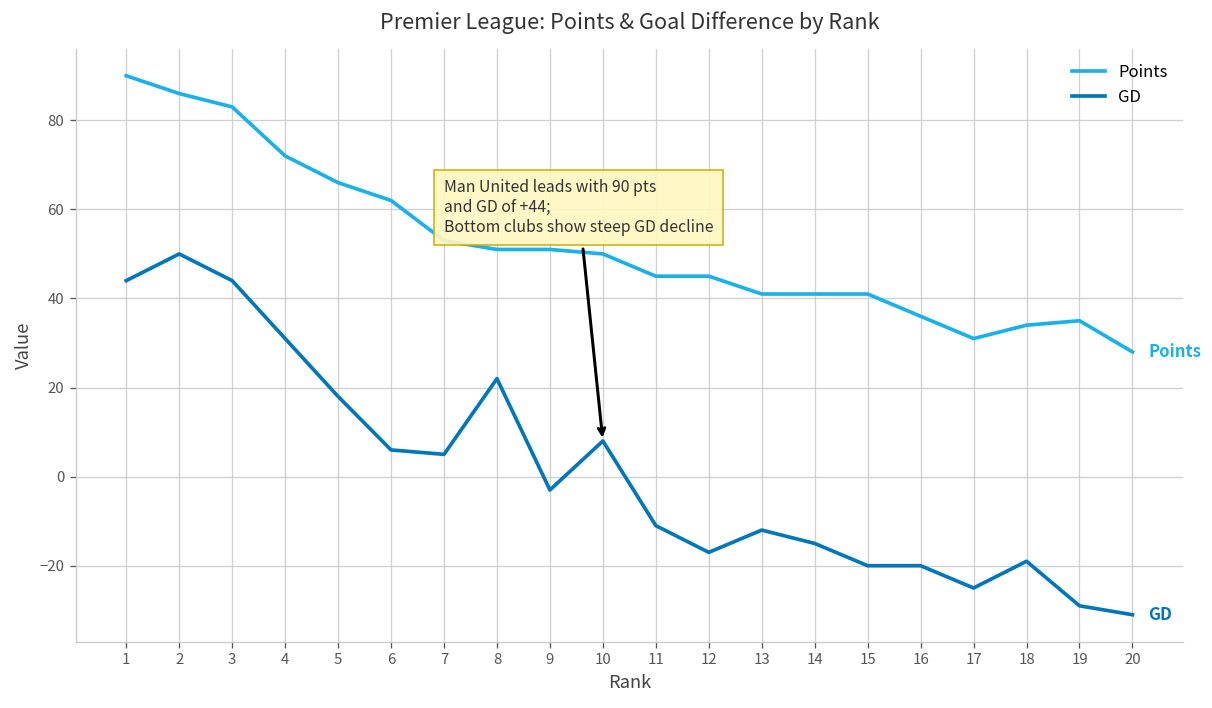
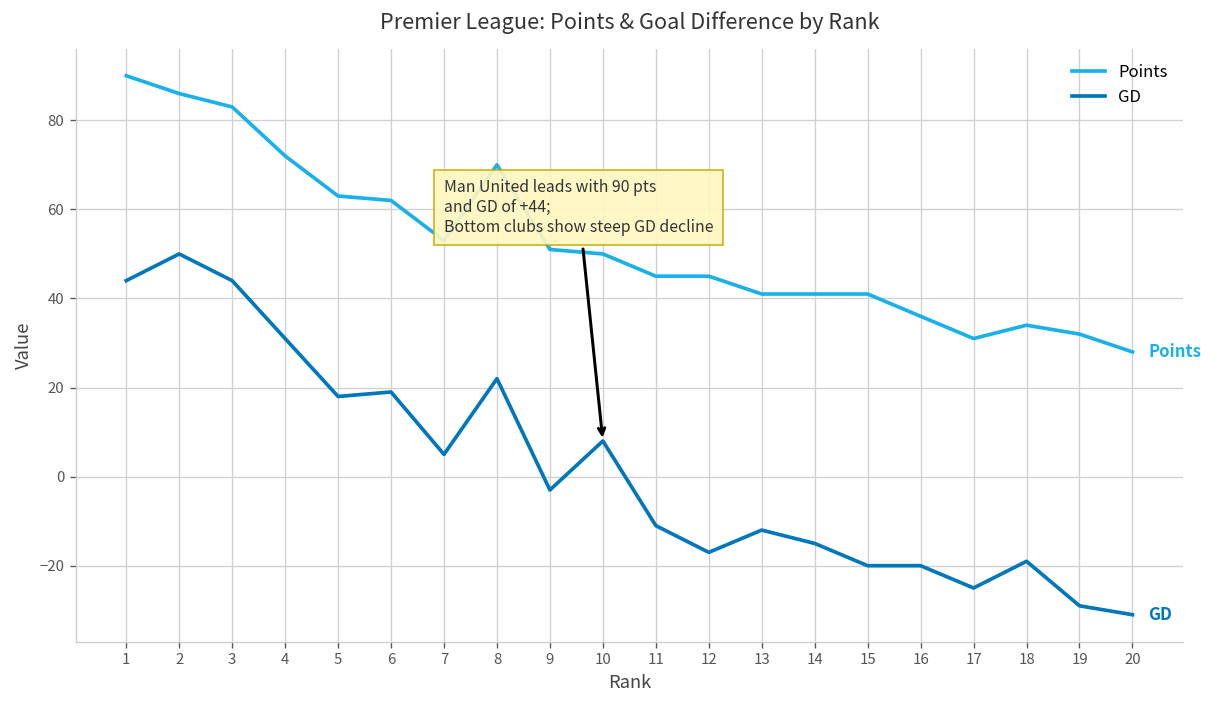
Points, 5: 66 -> 63
GD, 6: 6 -> 19
Points, 8: 51 -> 70
Points, 19: 35 -> 32
